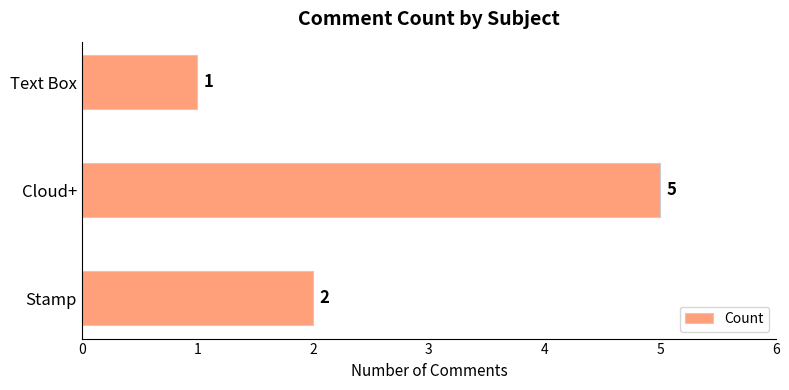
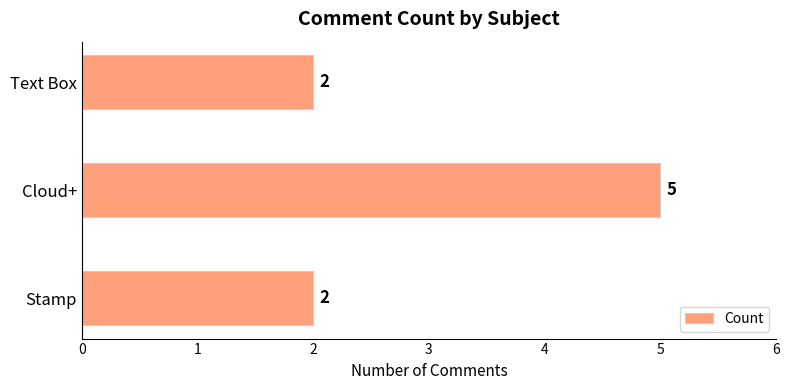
Text Box: 1 -> 2
